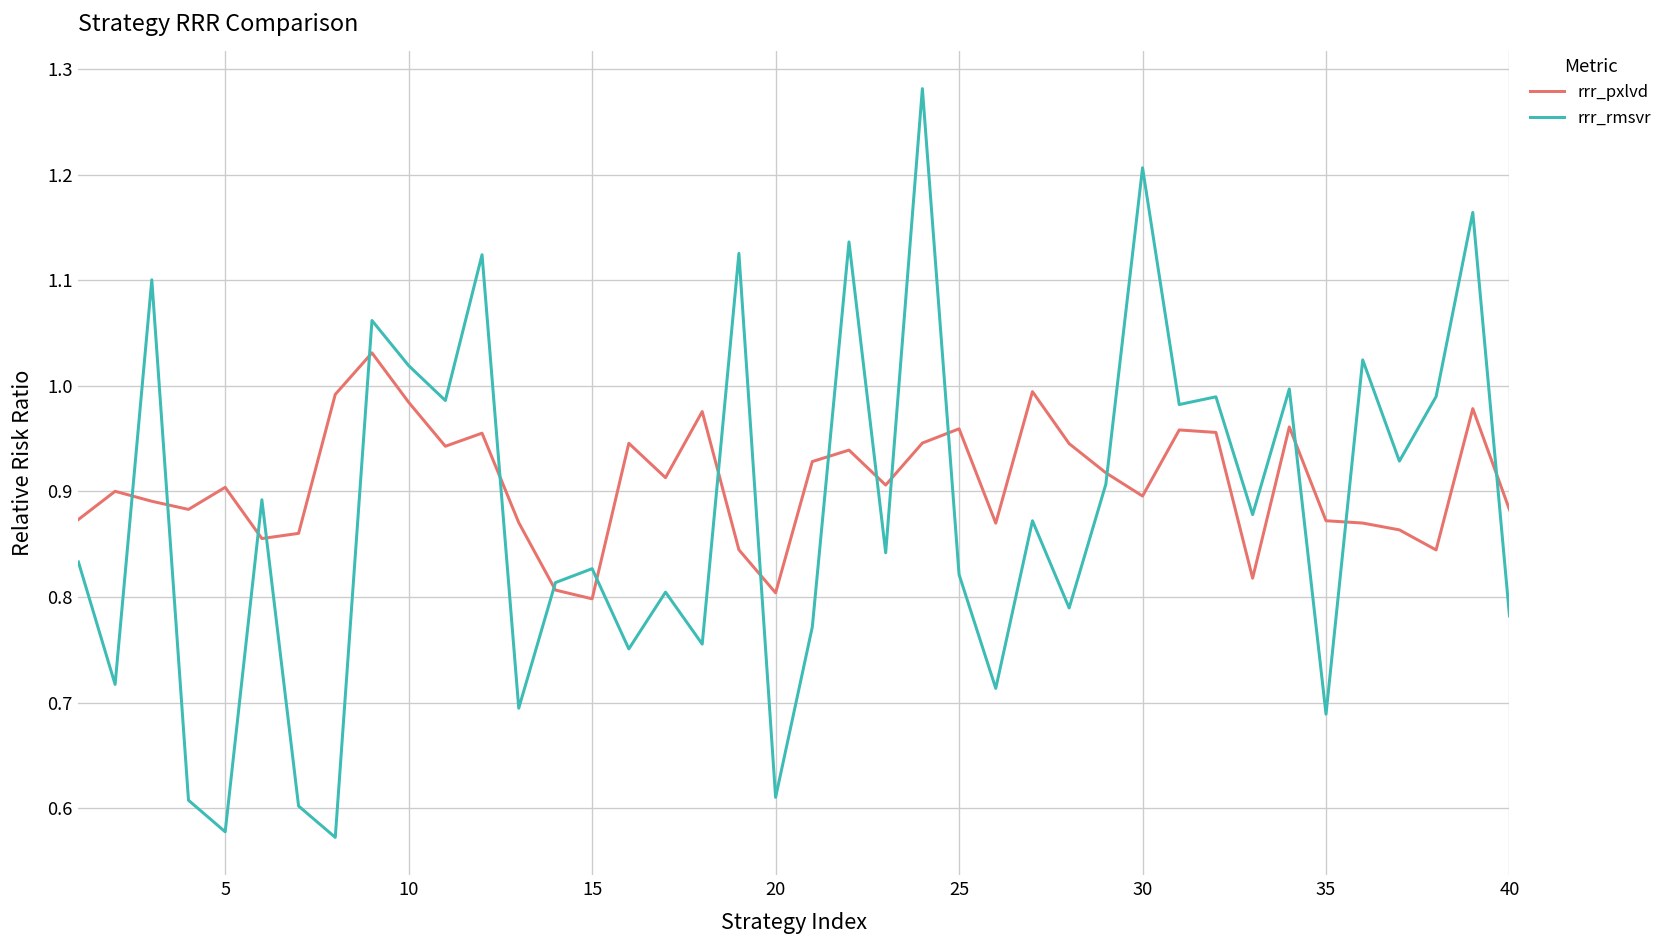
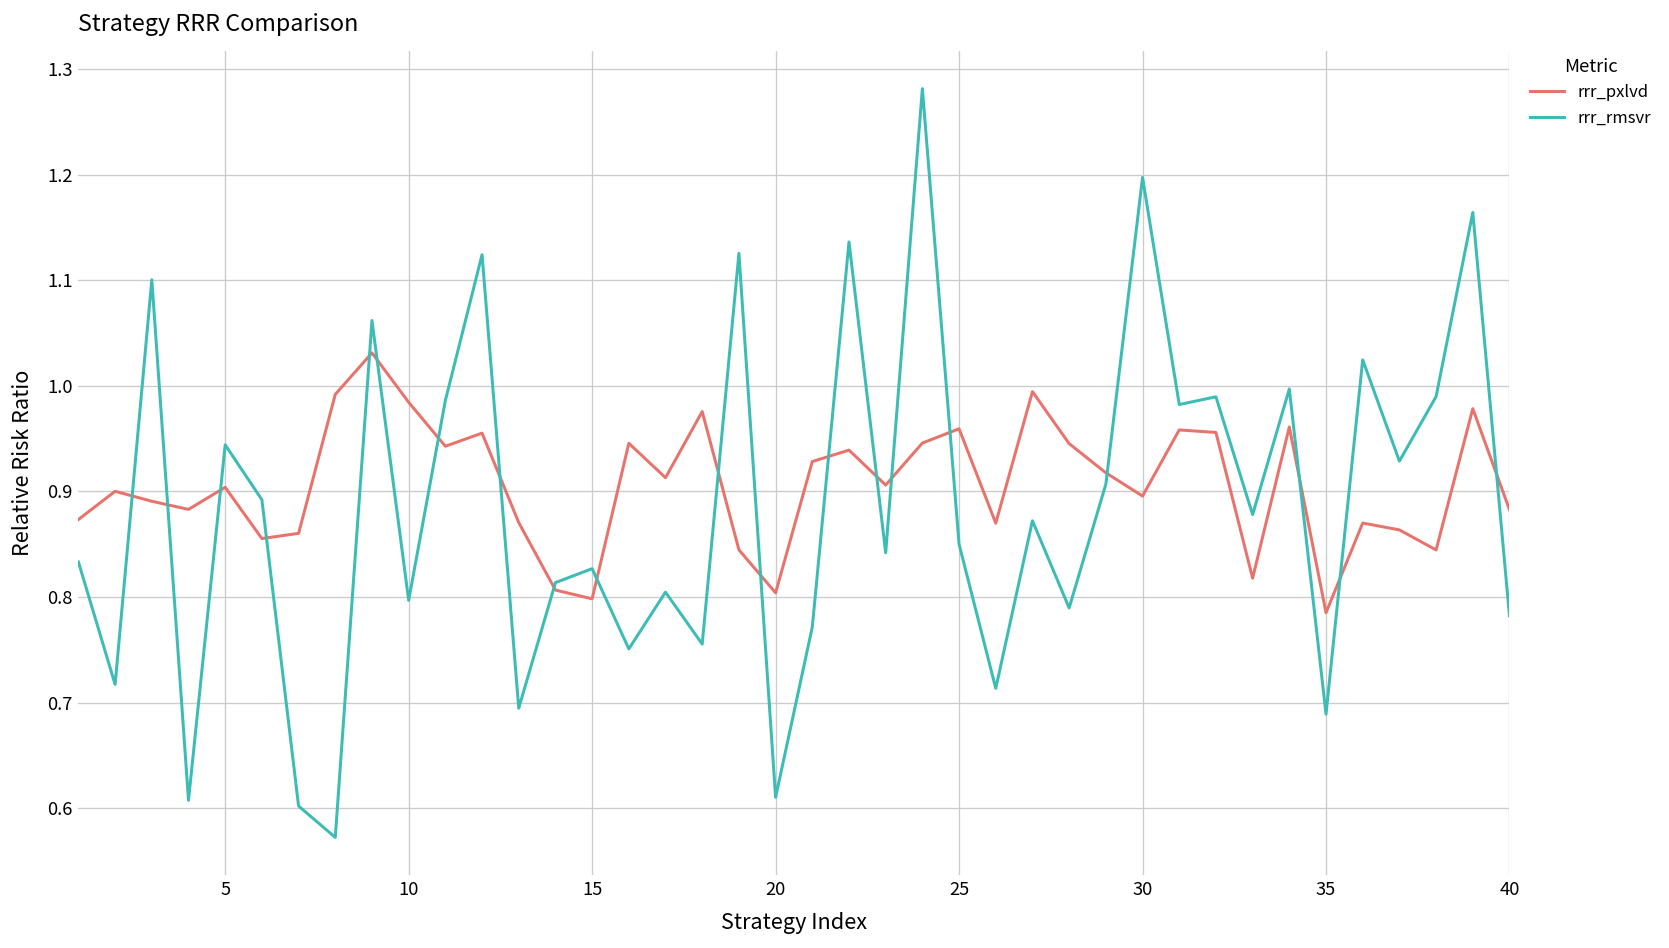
rrr_rmsvr, 5: 0.58 -> 0.94
rrr_rmsvr, 10: 1.02 -> 0.80
rrr_rmsvr, 25: 0.82 -> 0.85
rrr_rmsvr, 30: 1.21 -> 1.20
rrr_pxlvd, 35: 0.87 -> 0.79
